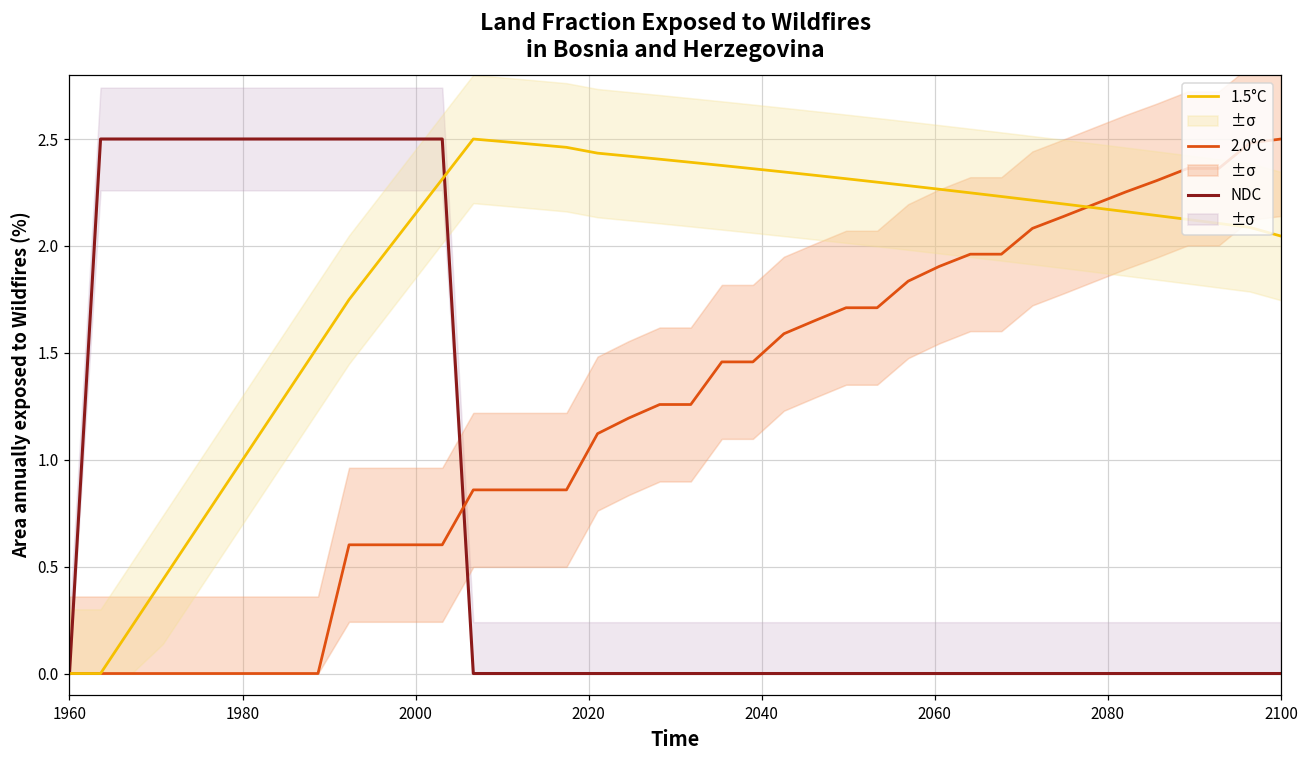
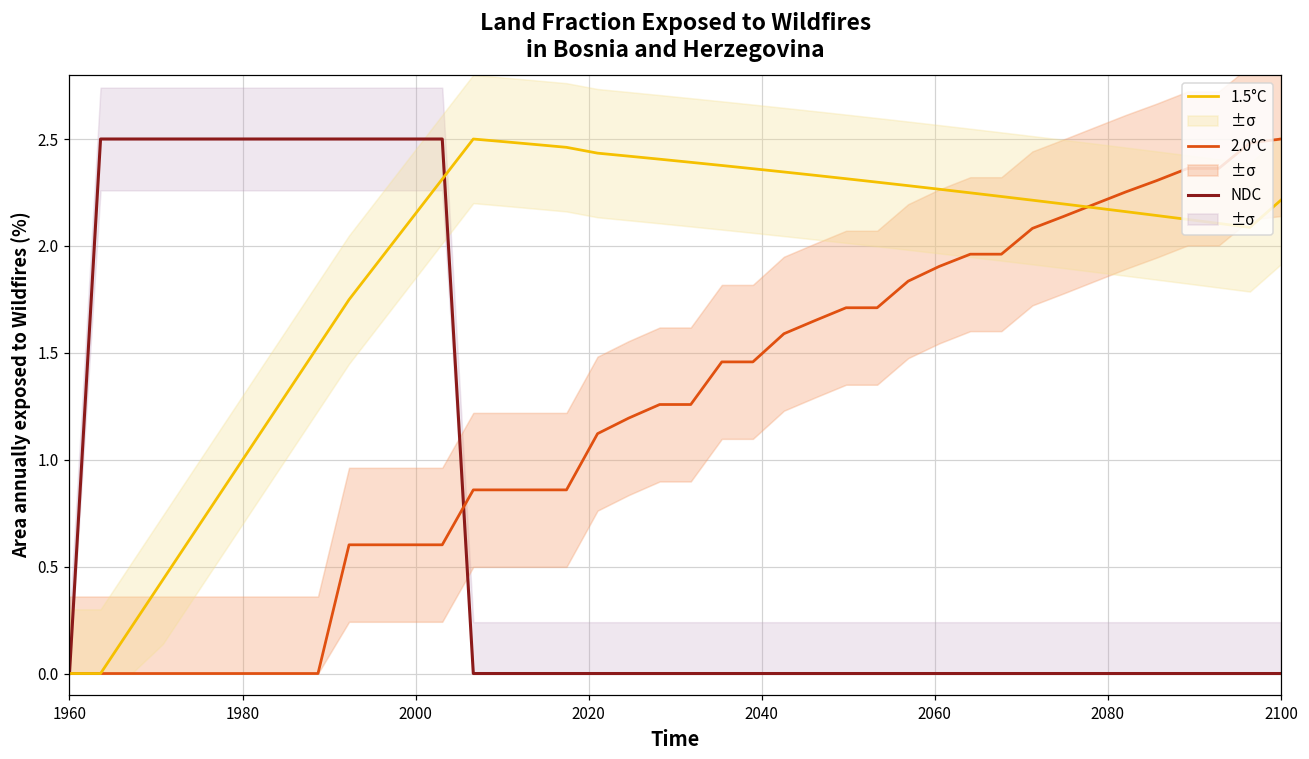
1.5°C, 2100: 2.05 -> 2.21
